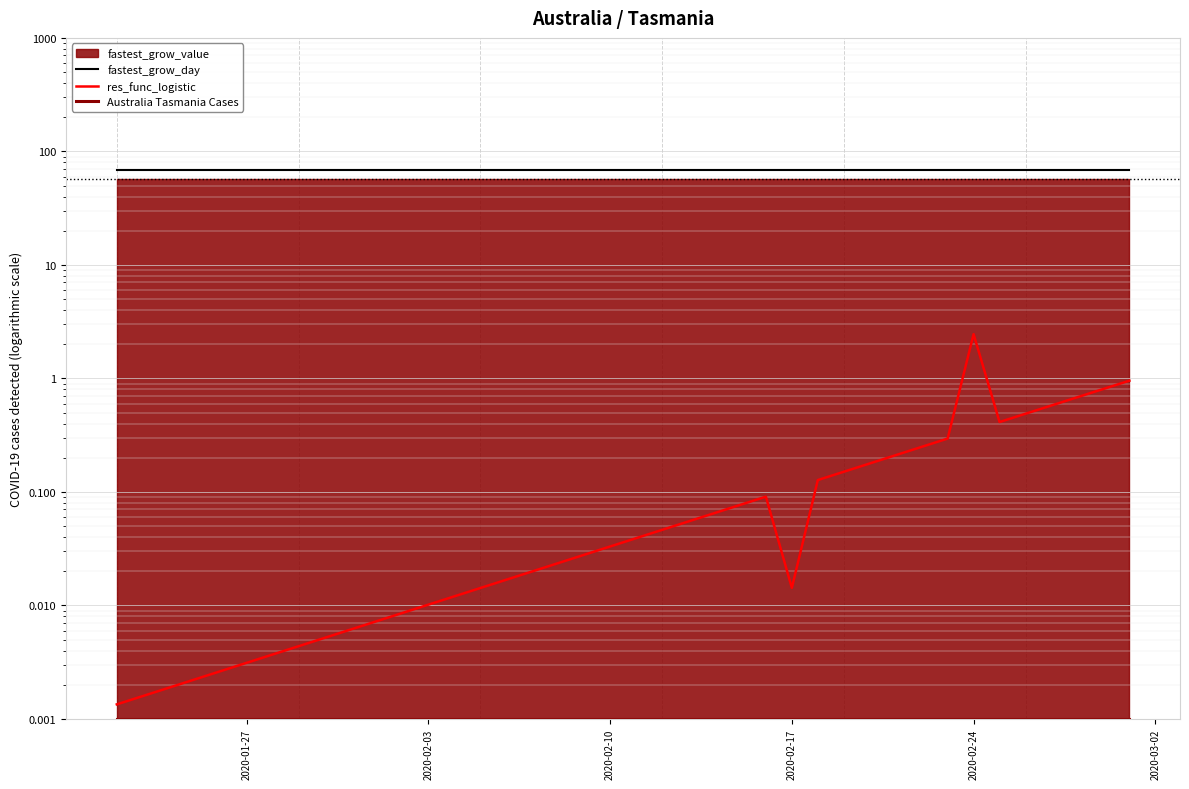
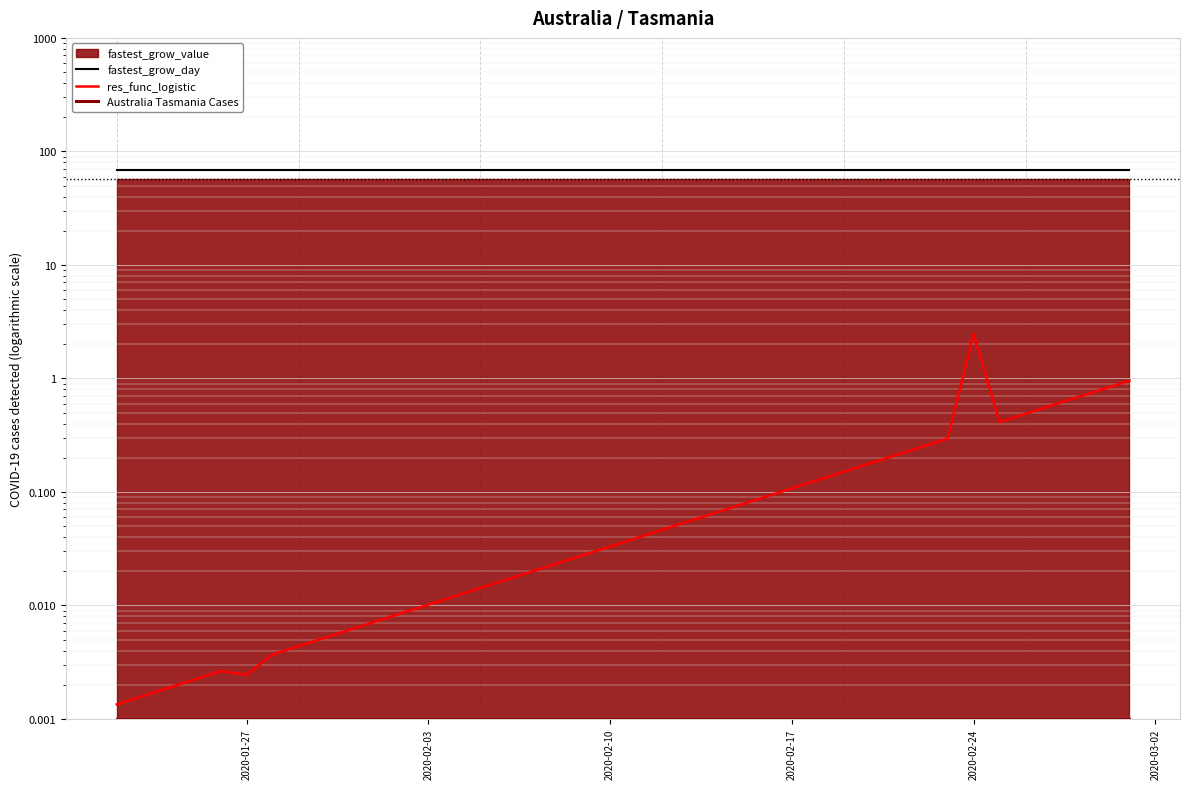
res_func_logistic, 2020-01-27: 0.0031 -> 0.0024
res_func_logistic, 2020-02-17: 0.014 -> 0.11
